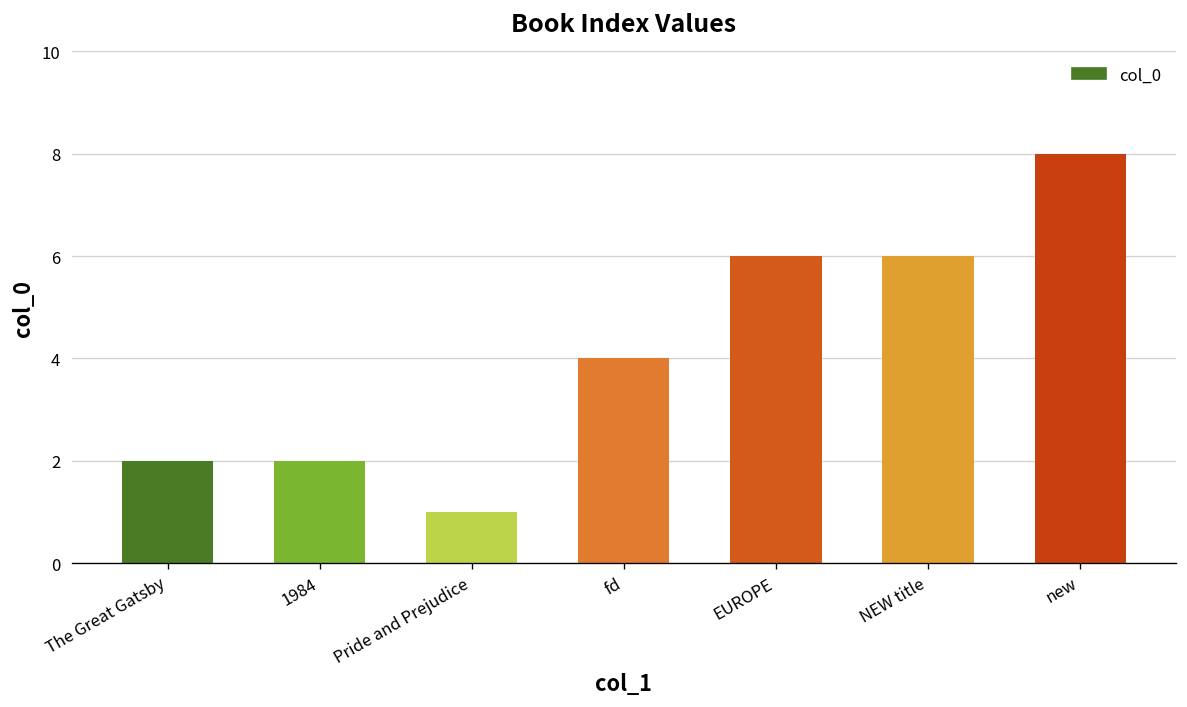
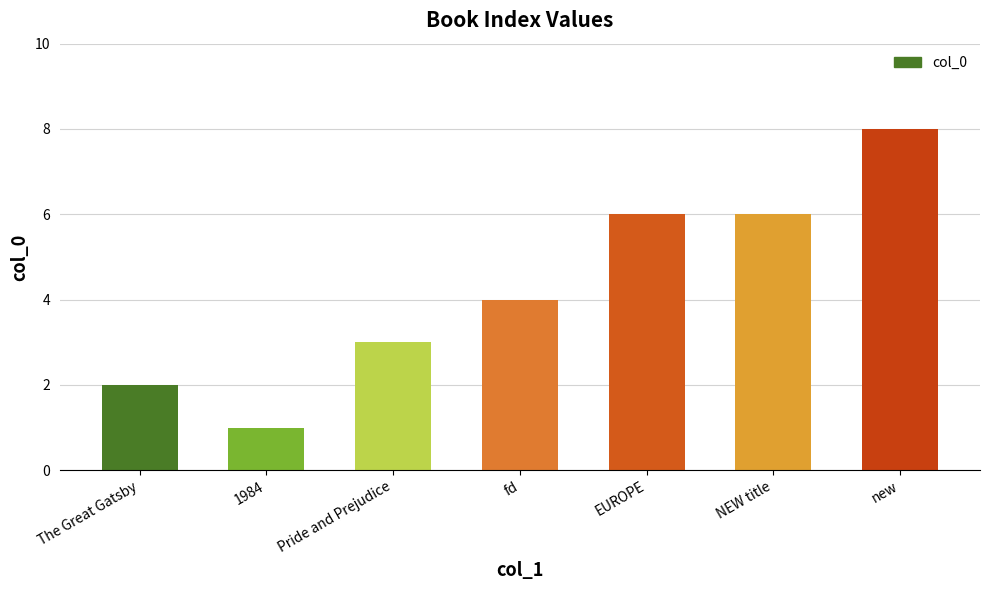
1984: 2 -> 1
Pride and Prejudice: 1 -> 3
